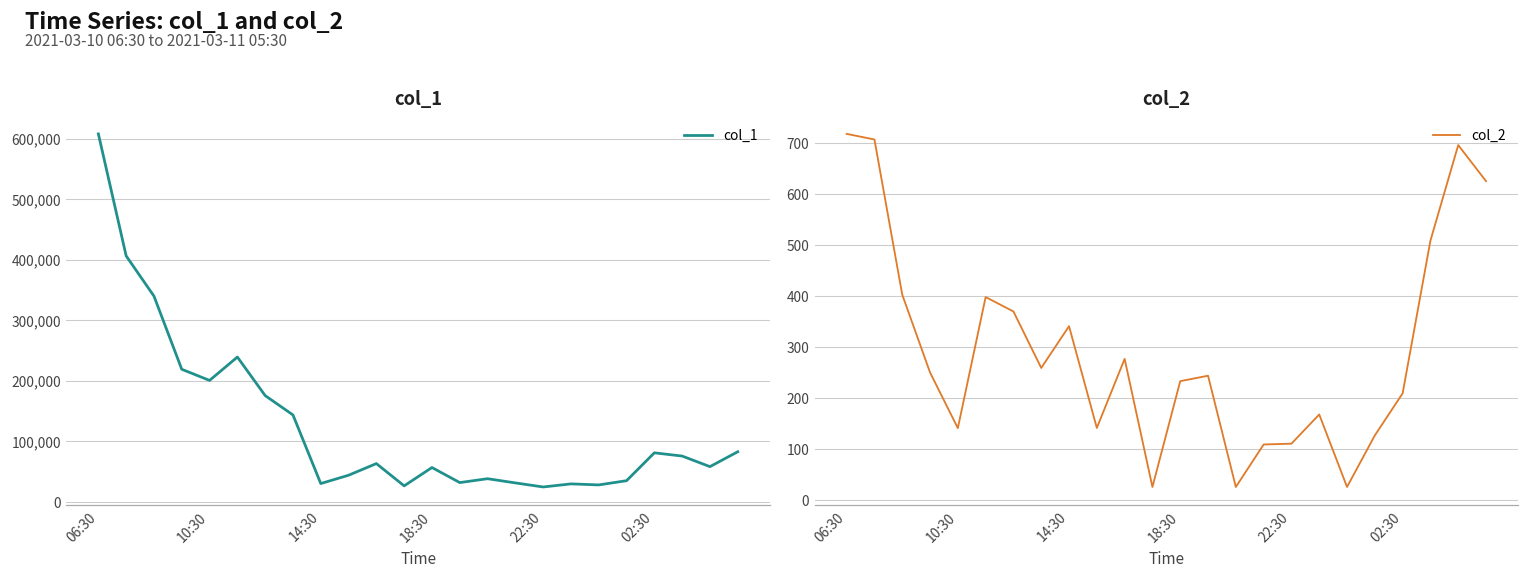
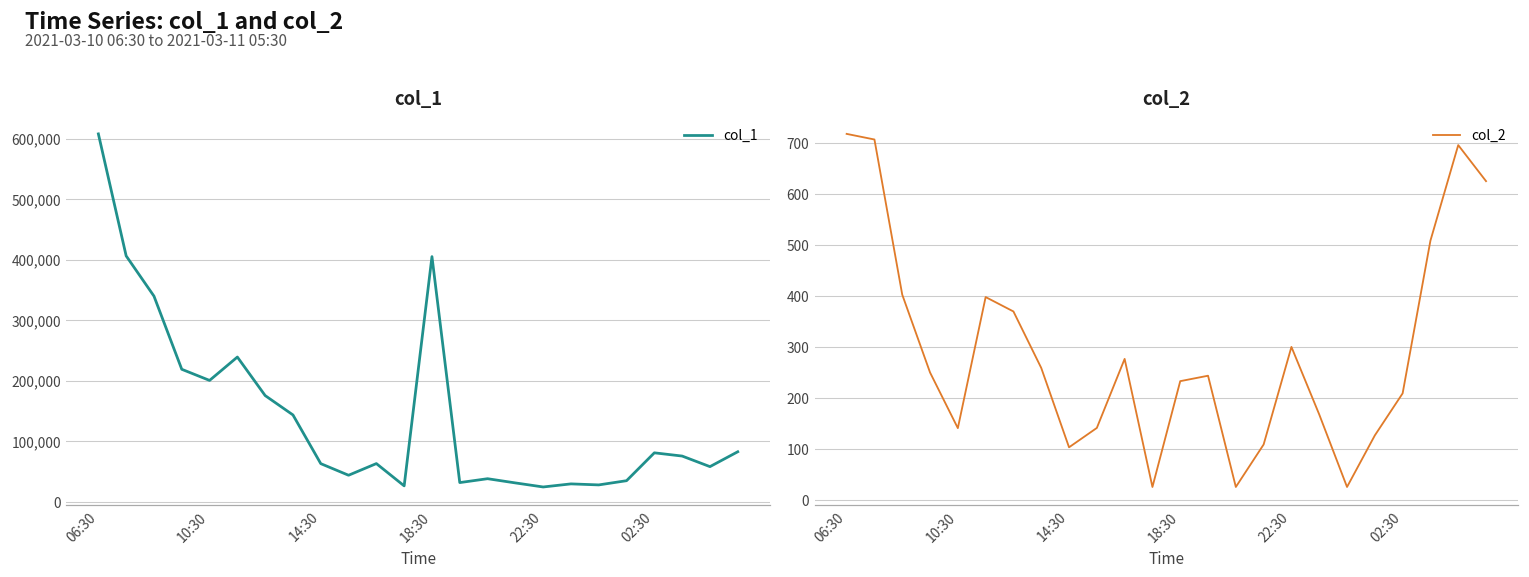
col_1, 14:30: 30,000 -> 60,000
col_1, 18:30: 60,000 -> 410,000
col_2, 14:30: 340 -> 100
col_2, 22:30: 110 -> 300
